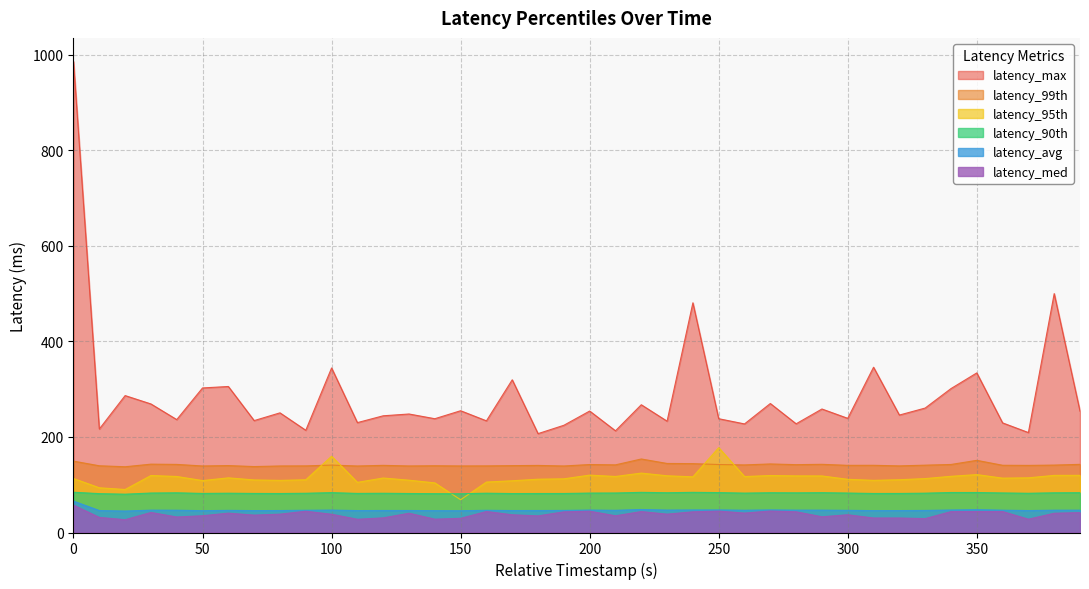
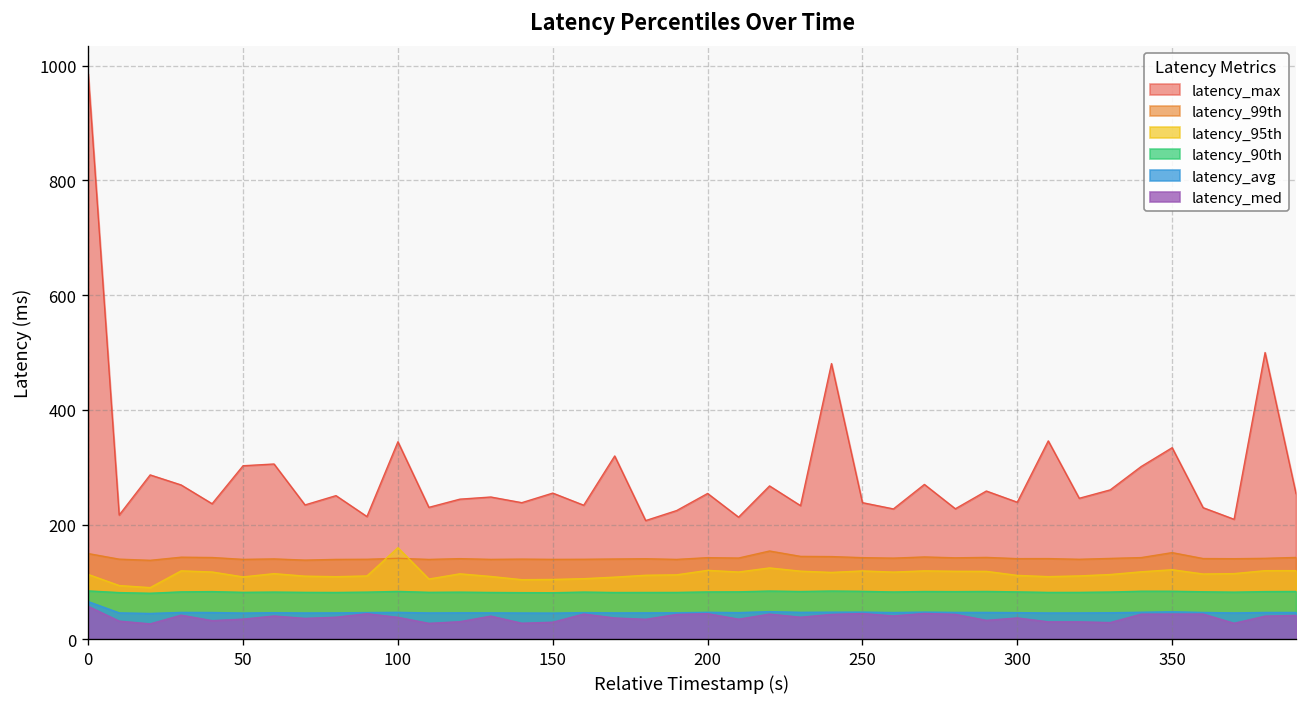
latency_95th, 150: 70 -> 100
latency_95th, 250: 180 -> 120
